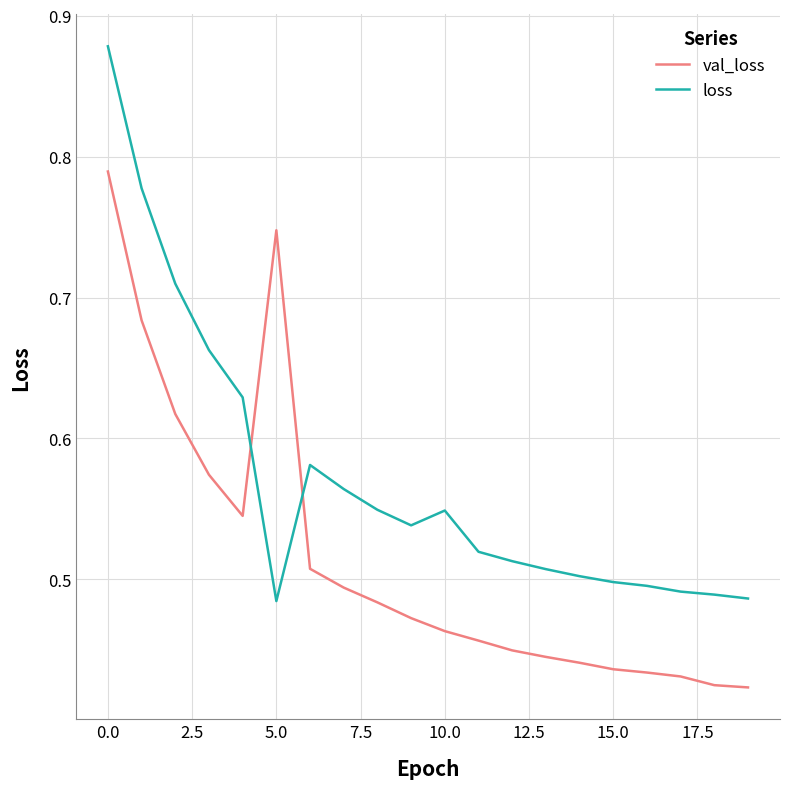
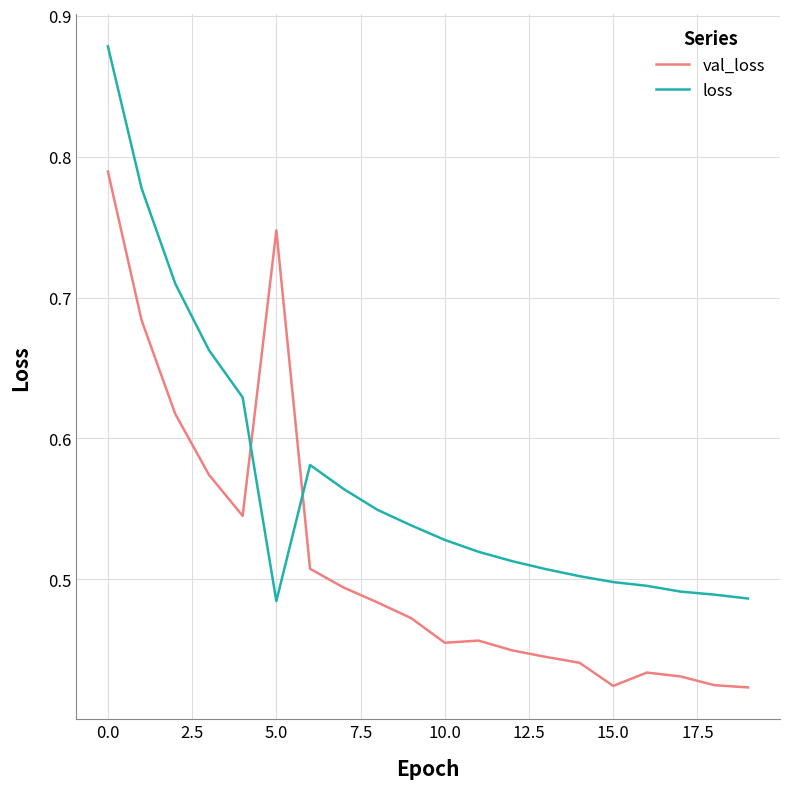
val_loss, 10.0: 0.463 -> 0.455
loss, 10.0: 0.549 -> 0.528
val_loss, 15.0: 0.436 -> 0.424
